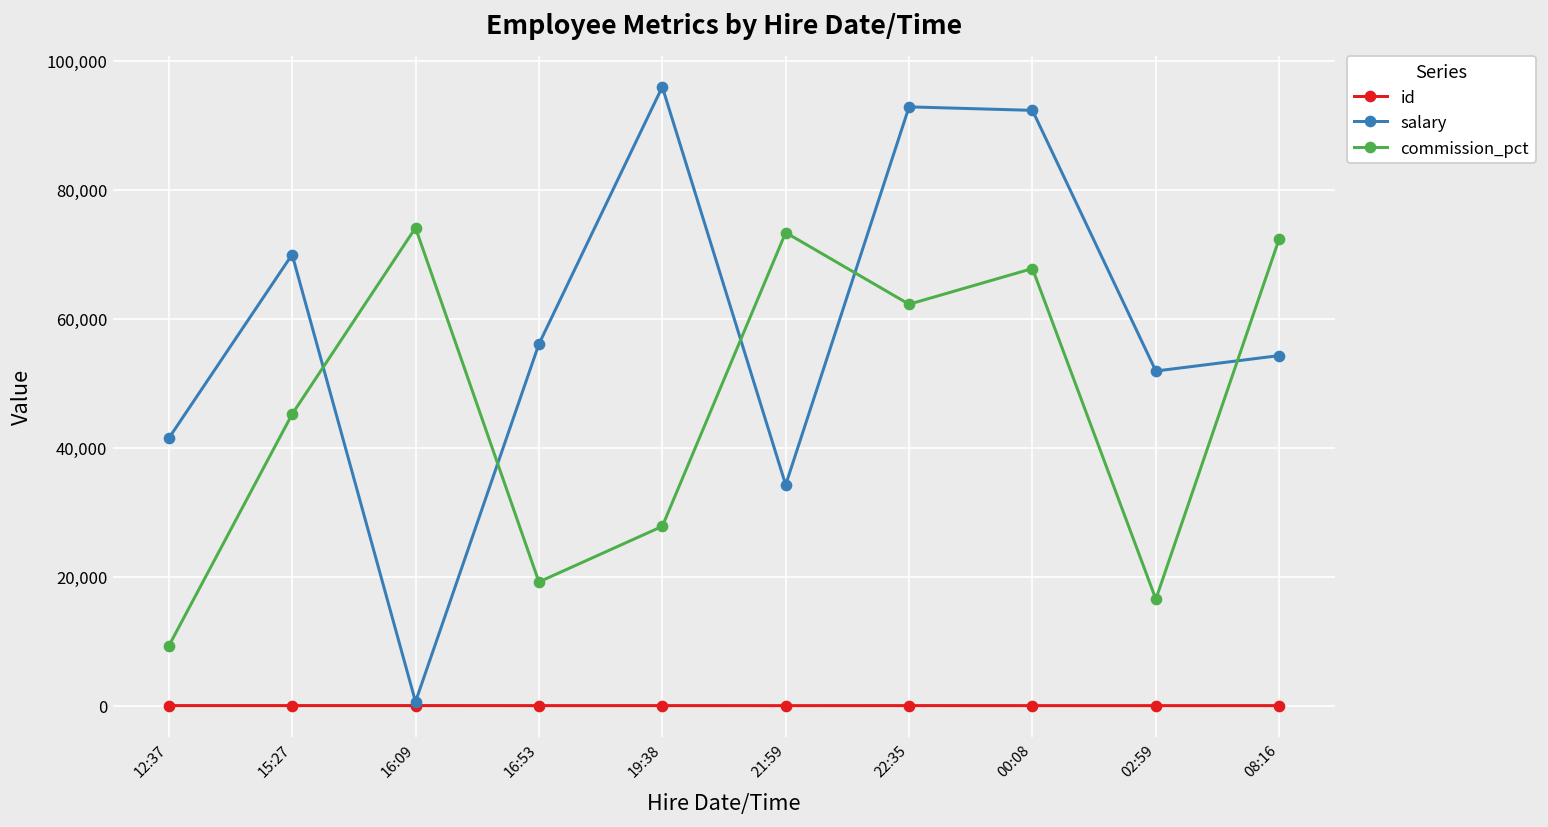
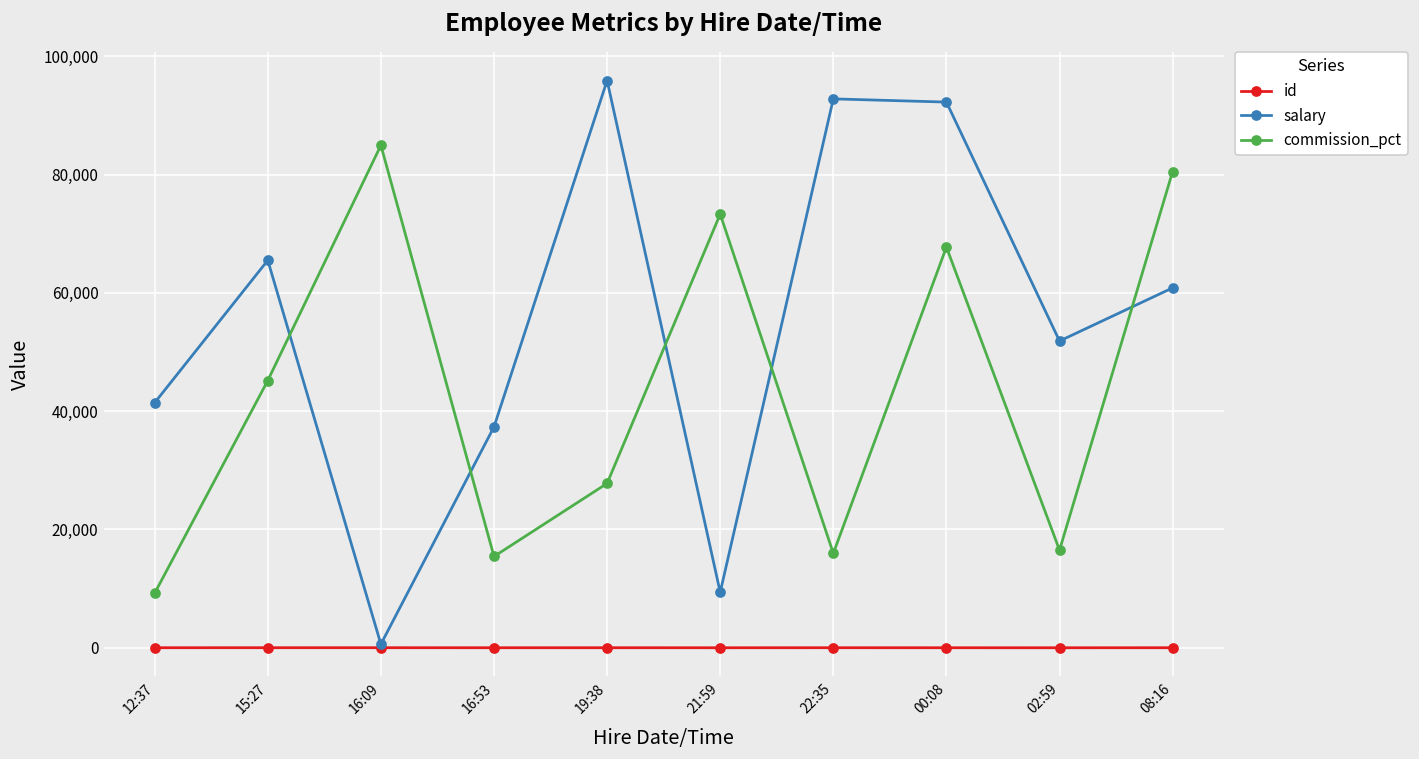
salary, 15:27: 70,000 -> 66,000
commission_pct, 16:09: 74,000 -> 85,000
salary, 16:53: 56,000 -> 37,000
commission_pct, 16:53: 19,000 -> 15,000
salary, 21:59: 34,000 -> 9,000
commission_pct, 22:35: 62,000 -> 16,000
salary, 08:16: 54,000 -> 61,000
commission_pct, 08:16: 72,000 -> 81,000
